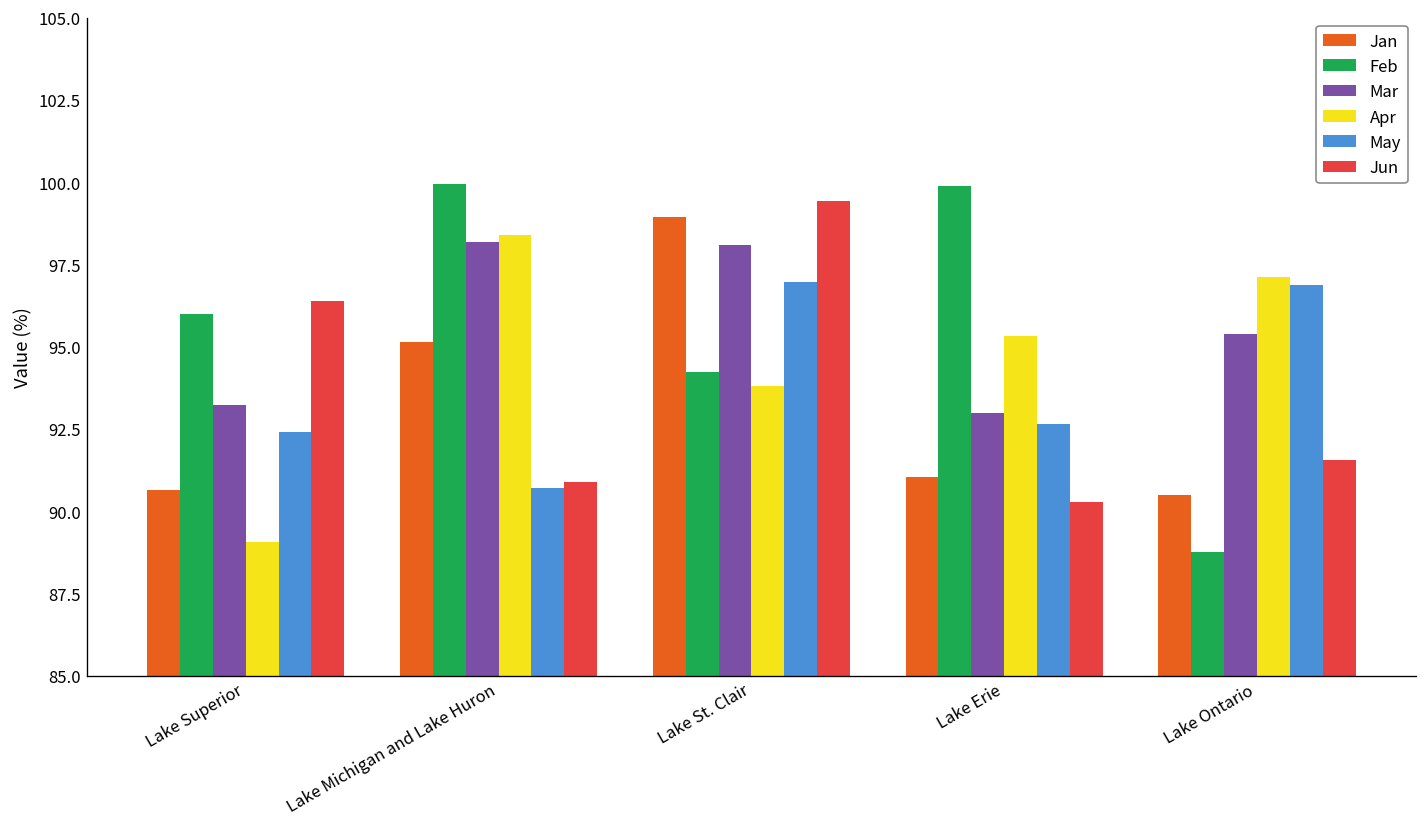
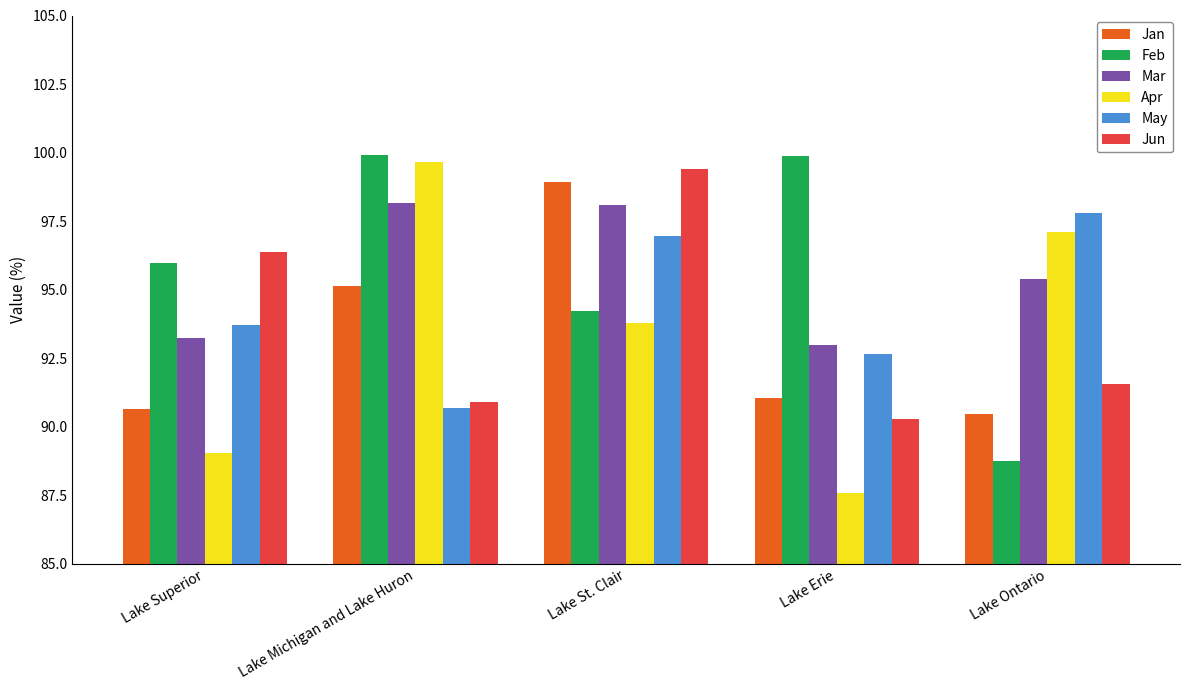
May, Lake Superior: 92.4 -> 93.7
Apr, Lake Michigan and Lake Huron: 98.4 -> 99.7
Apr, Lake Erie: 95.3 -> 87.6
May, Lake Ontario: 96.9 -> 97.8
